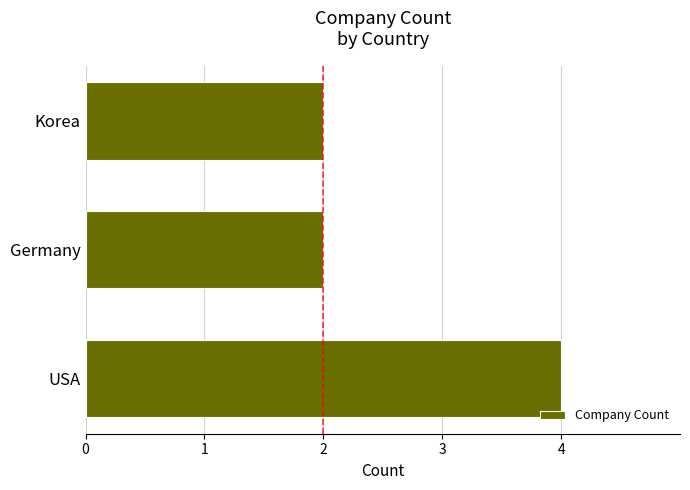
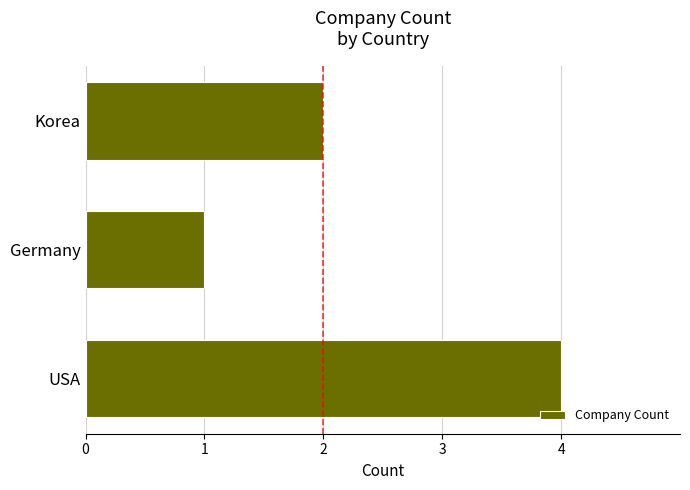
Germany: 2 -> 1
